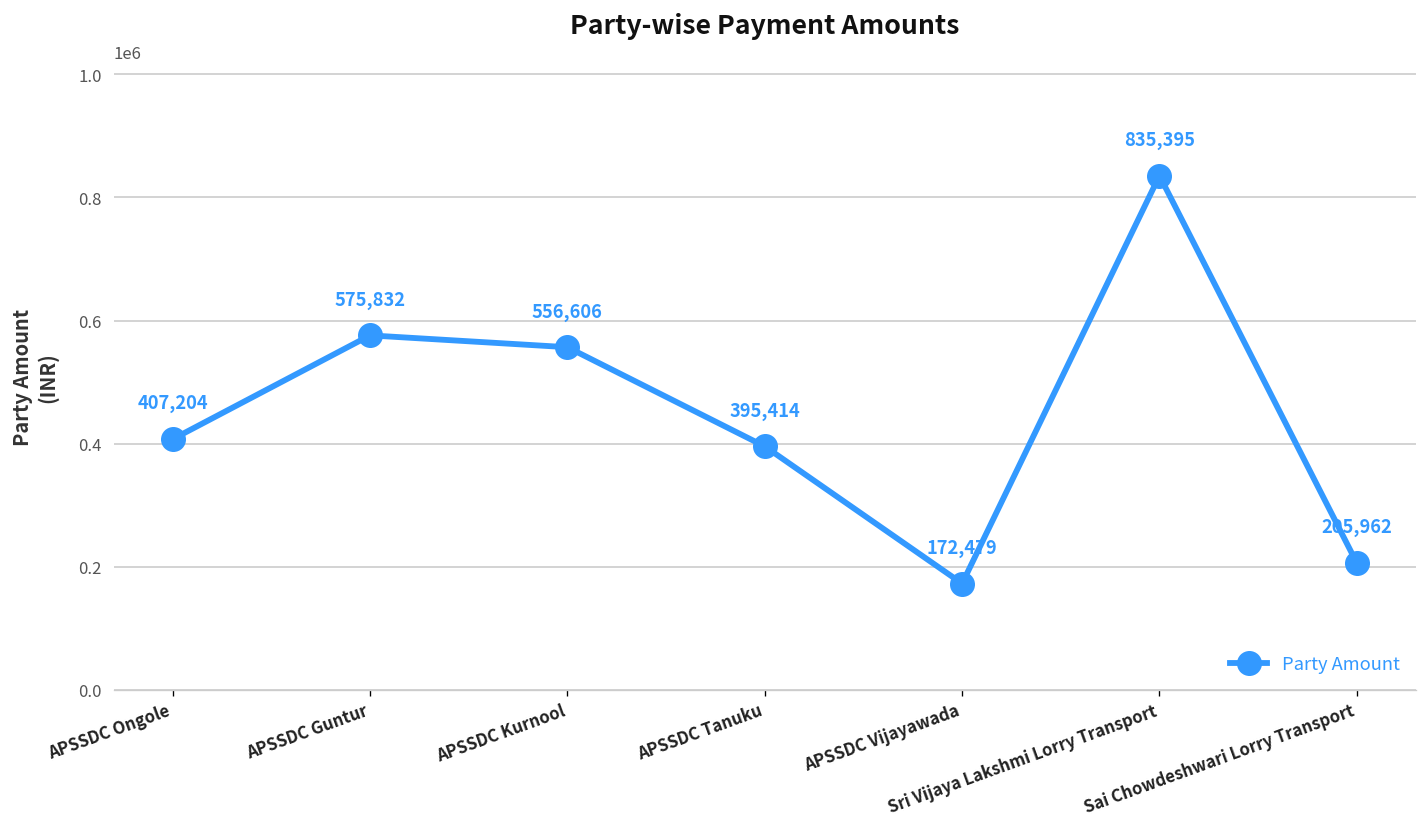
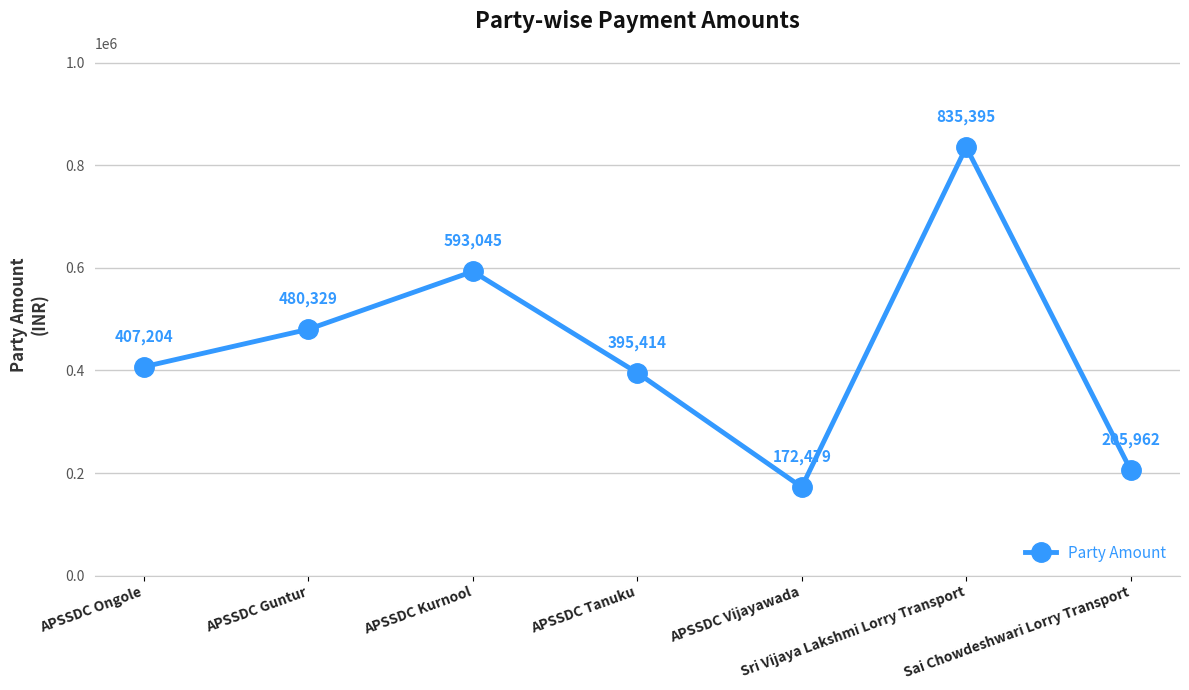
APSSDC Guntur: 575,832 -> 480,329
APSSDC Kurnool: 556,606 -> 593,045
